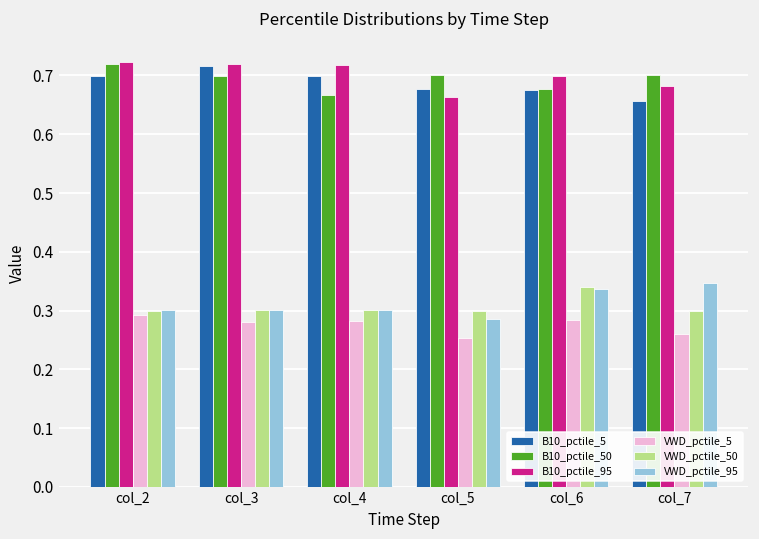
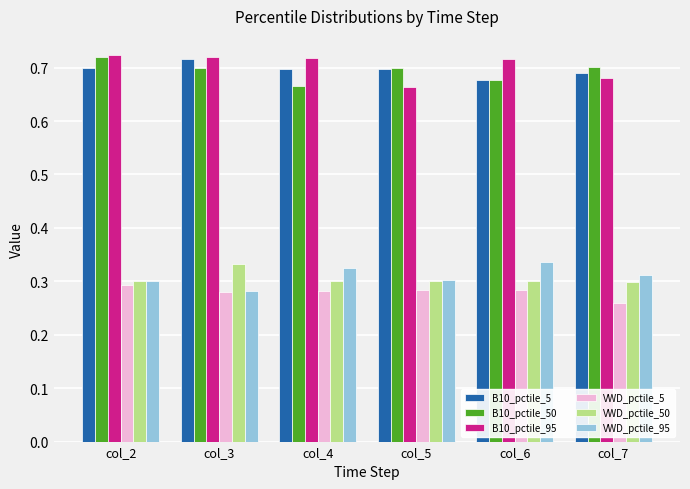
VWD_pctile_50, col_3: 0.30 -> 0.33
VWD_pctile_95, col_3: 0.30 -> 0.28
VWD_pctile_95, col_4: 0.30 -> 0.32
B10_pctile_5, col_5: 0.68 -> 0.70
VWD_pctile_5, col_5: 0.25 -> 0.28
VWD_pctile_95, col_5: 0.29 -> 0.30
B10_pctile_95, col_6: 0.70 -> 0.72
VWD_pctile_50, col_6: 0.34 -> 0.30
B10_pctile_5, col_7: 0.66 -> 0.69
VWD_pctile_95, col_7: 0.35 -> 0.31
